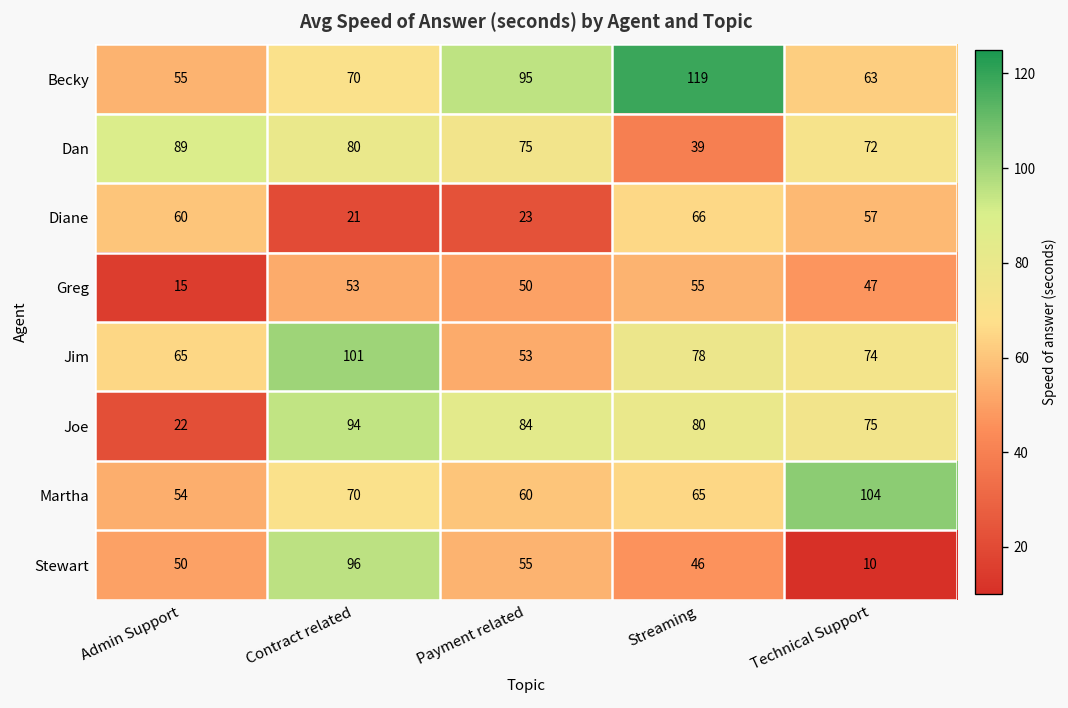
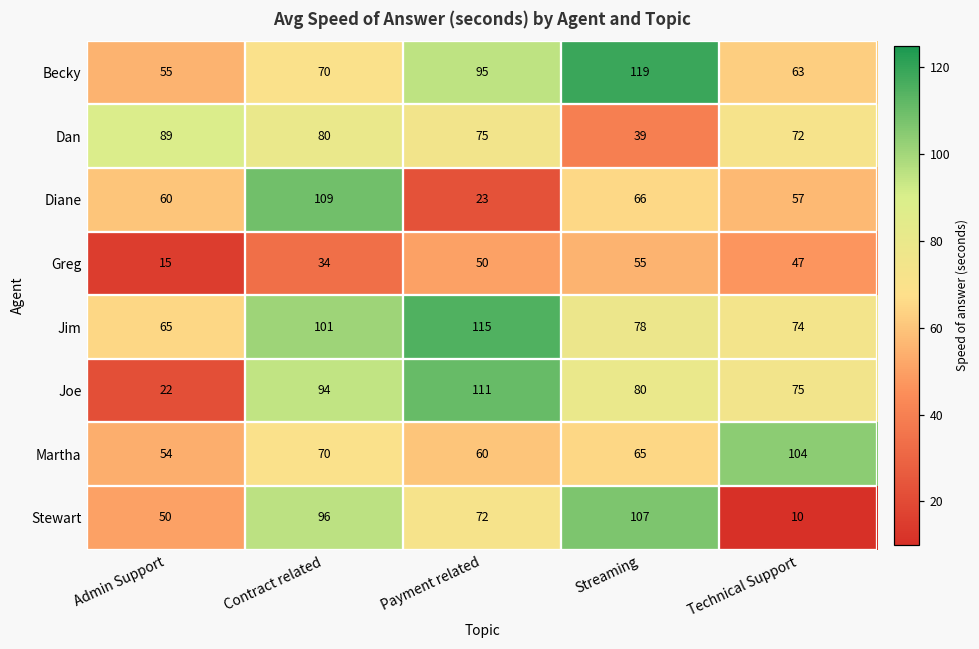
Diane, Contract related: 21 -> 109
Greg, Contract related: 53 -> 34
Jim, Payment related: 53 -> 115
Joe, Payment related: 84 -> 111
Stewart, Payment related: 55 -> 72
Stewart, Streaming: 46 -> 107
